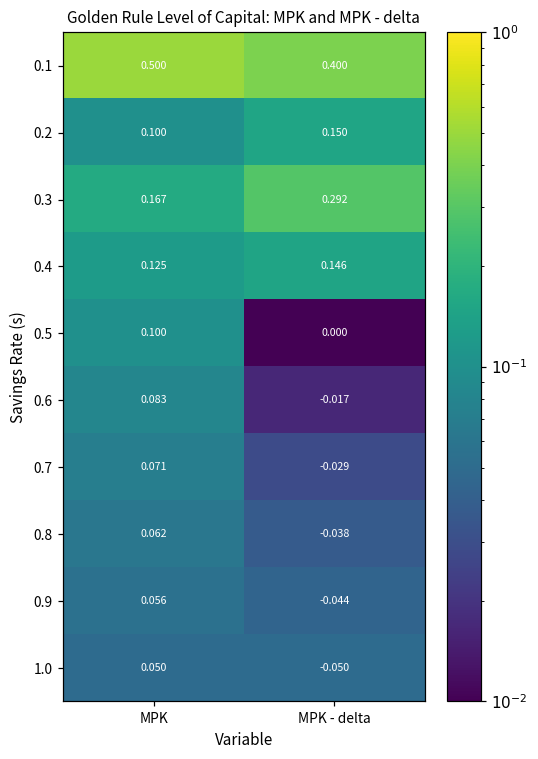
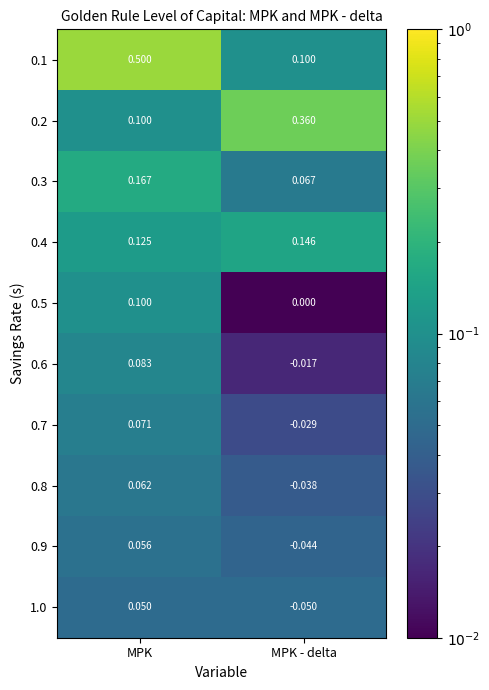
0.1, MPK - delta: 0.400 -> 0.100
0.2, MPK - delta: 0.150 -> 0.360
0.3, MPK - delta: 0.292 -> 0.067
